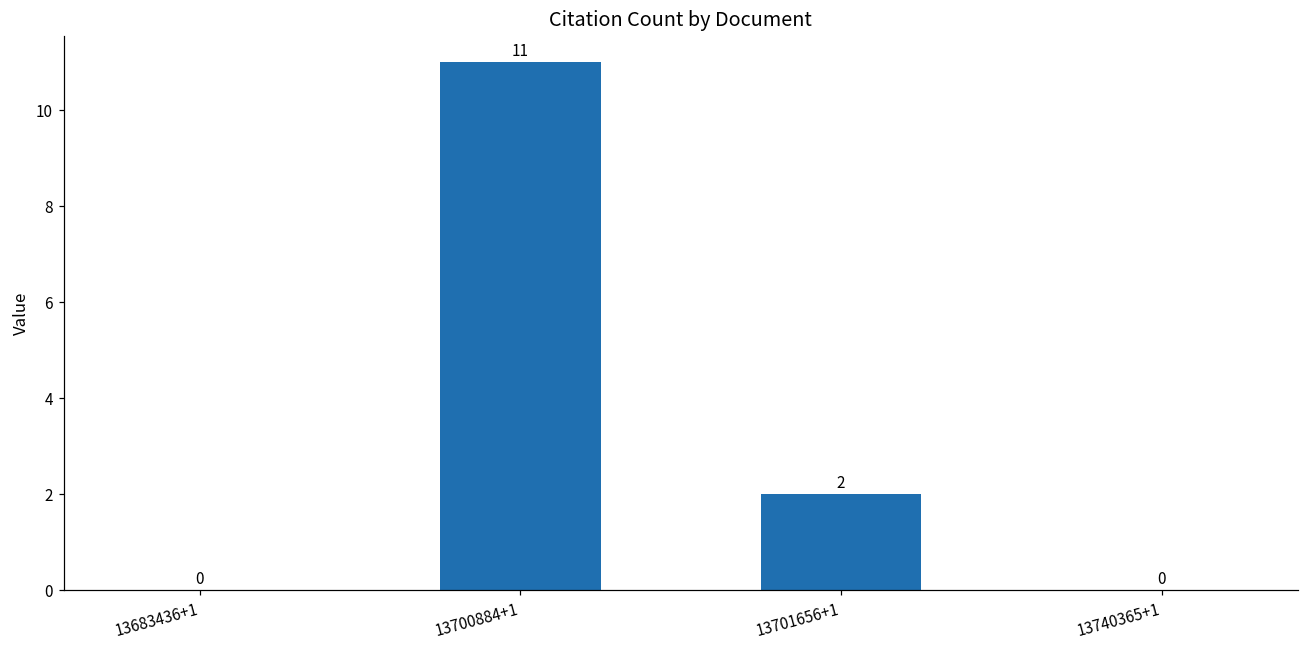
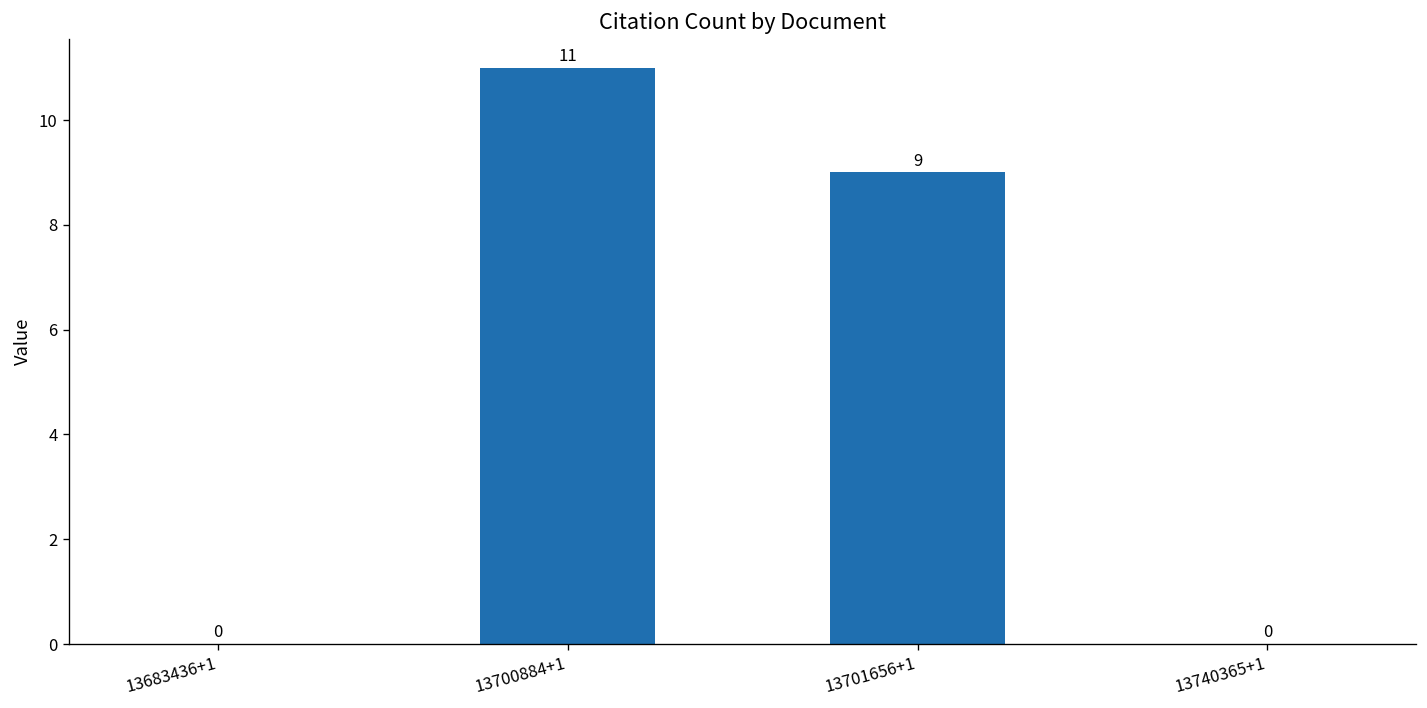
13701656+1: 2 -> 9
